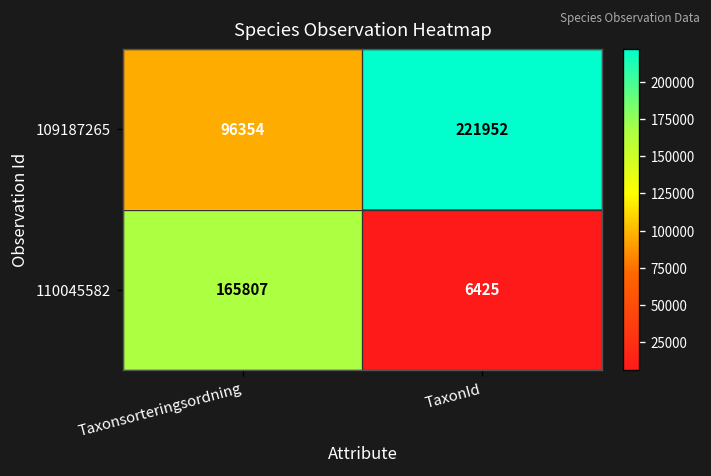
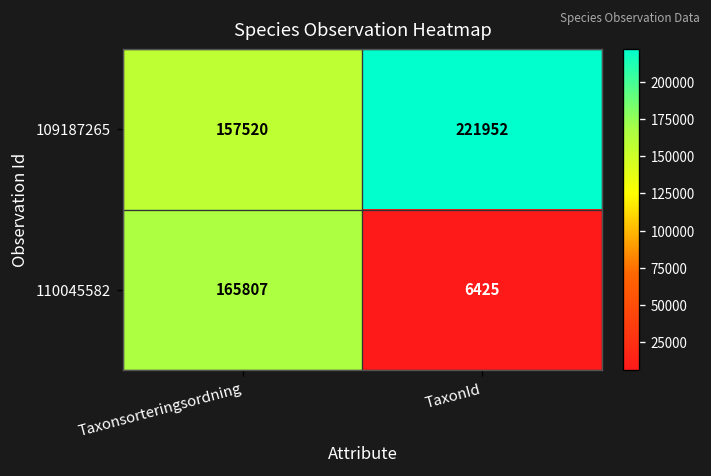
109187265, Taxonsorteringsordning: 96354 -> 157520
